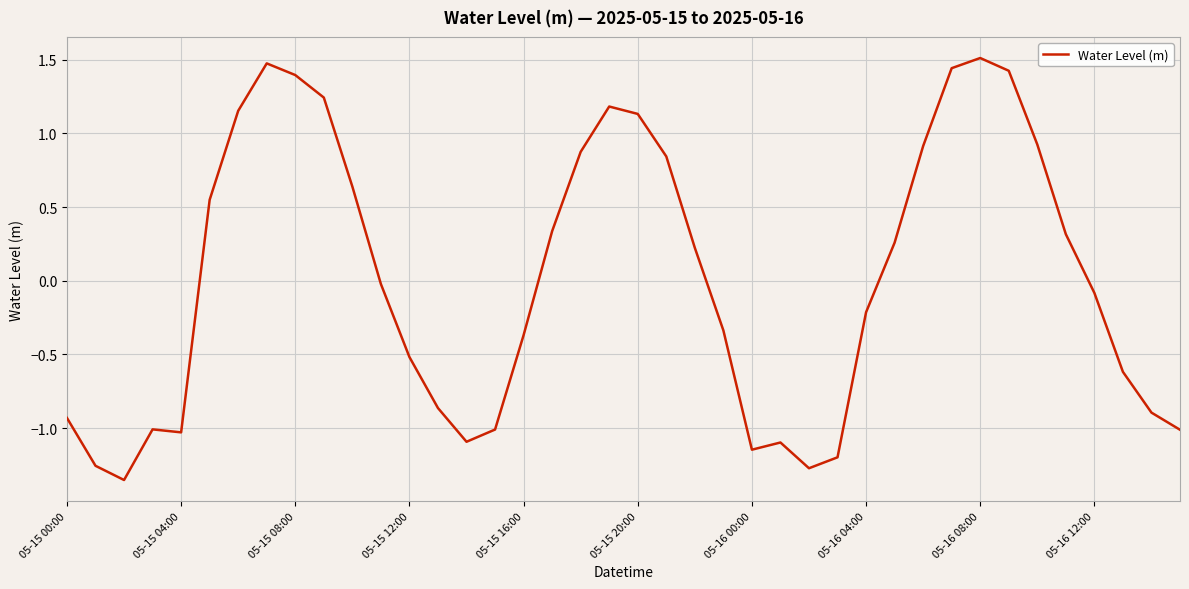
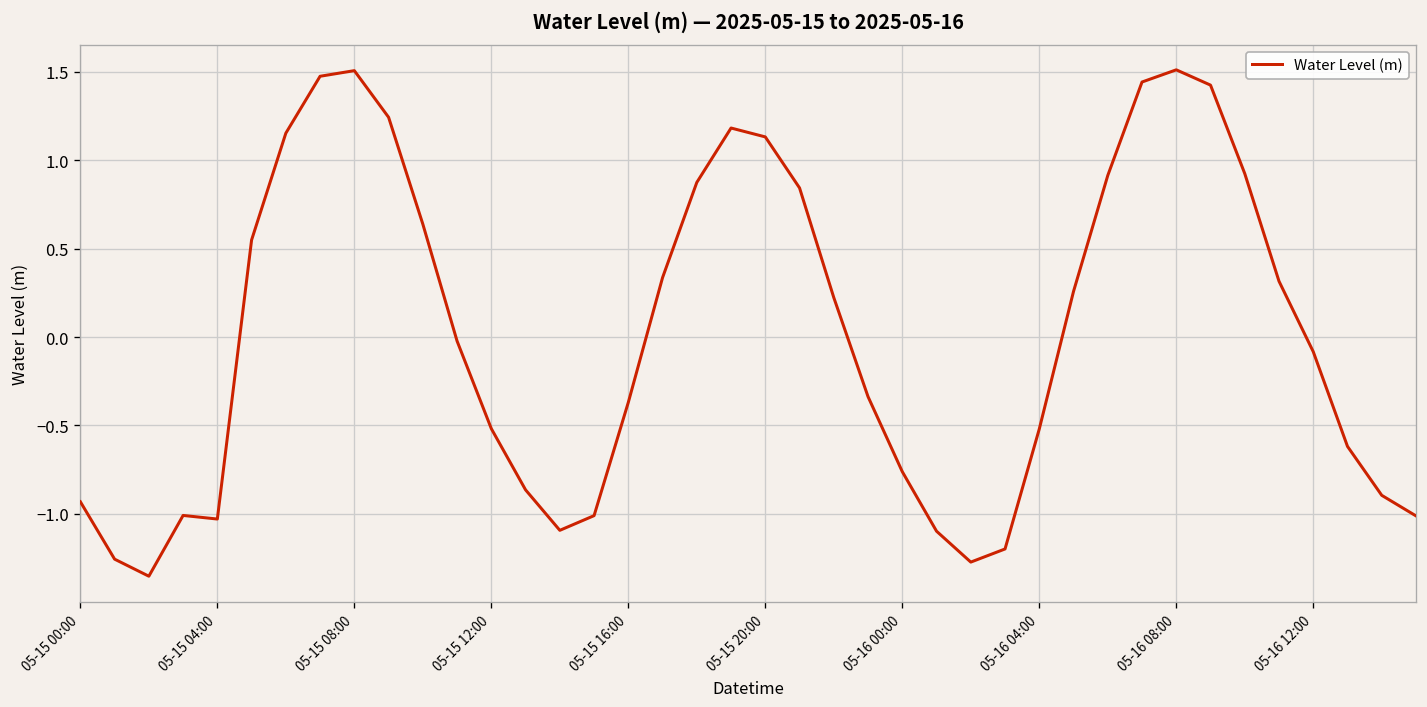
05-15 08:00: 1.40 -> 1.51
05-16 00:00: -1.15 -> -0.76
05-16 04:00: -0.21 -> -0.52
